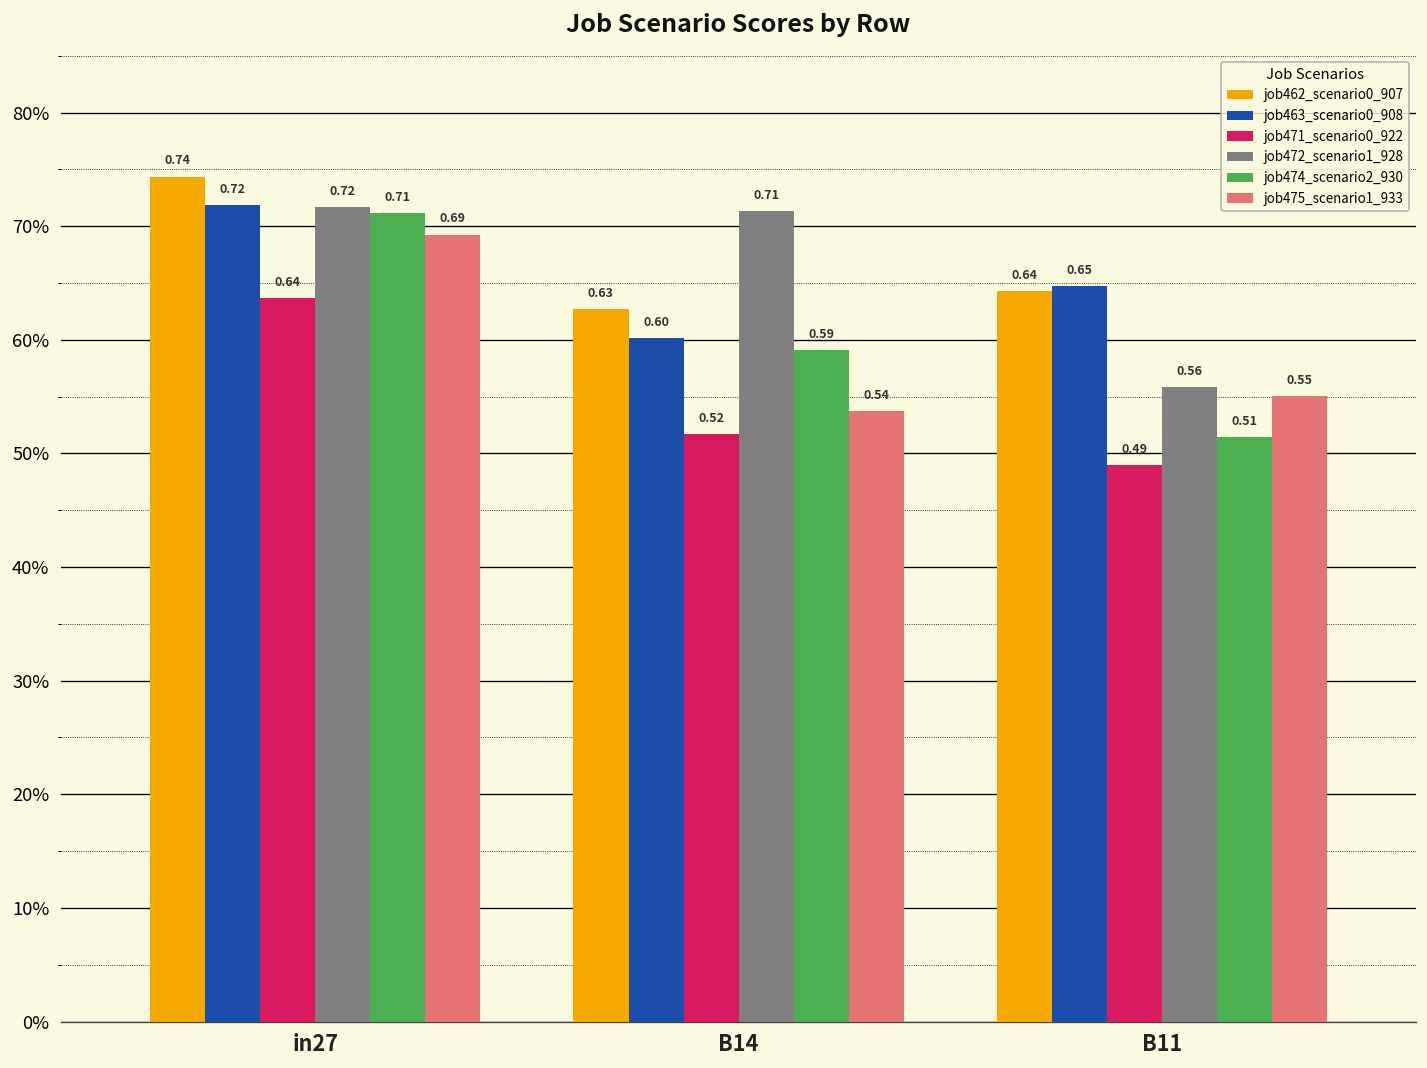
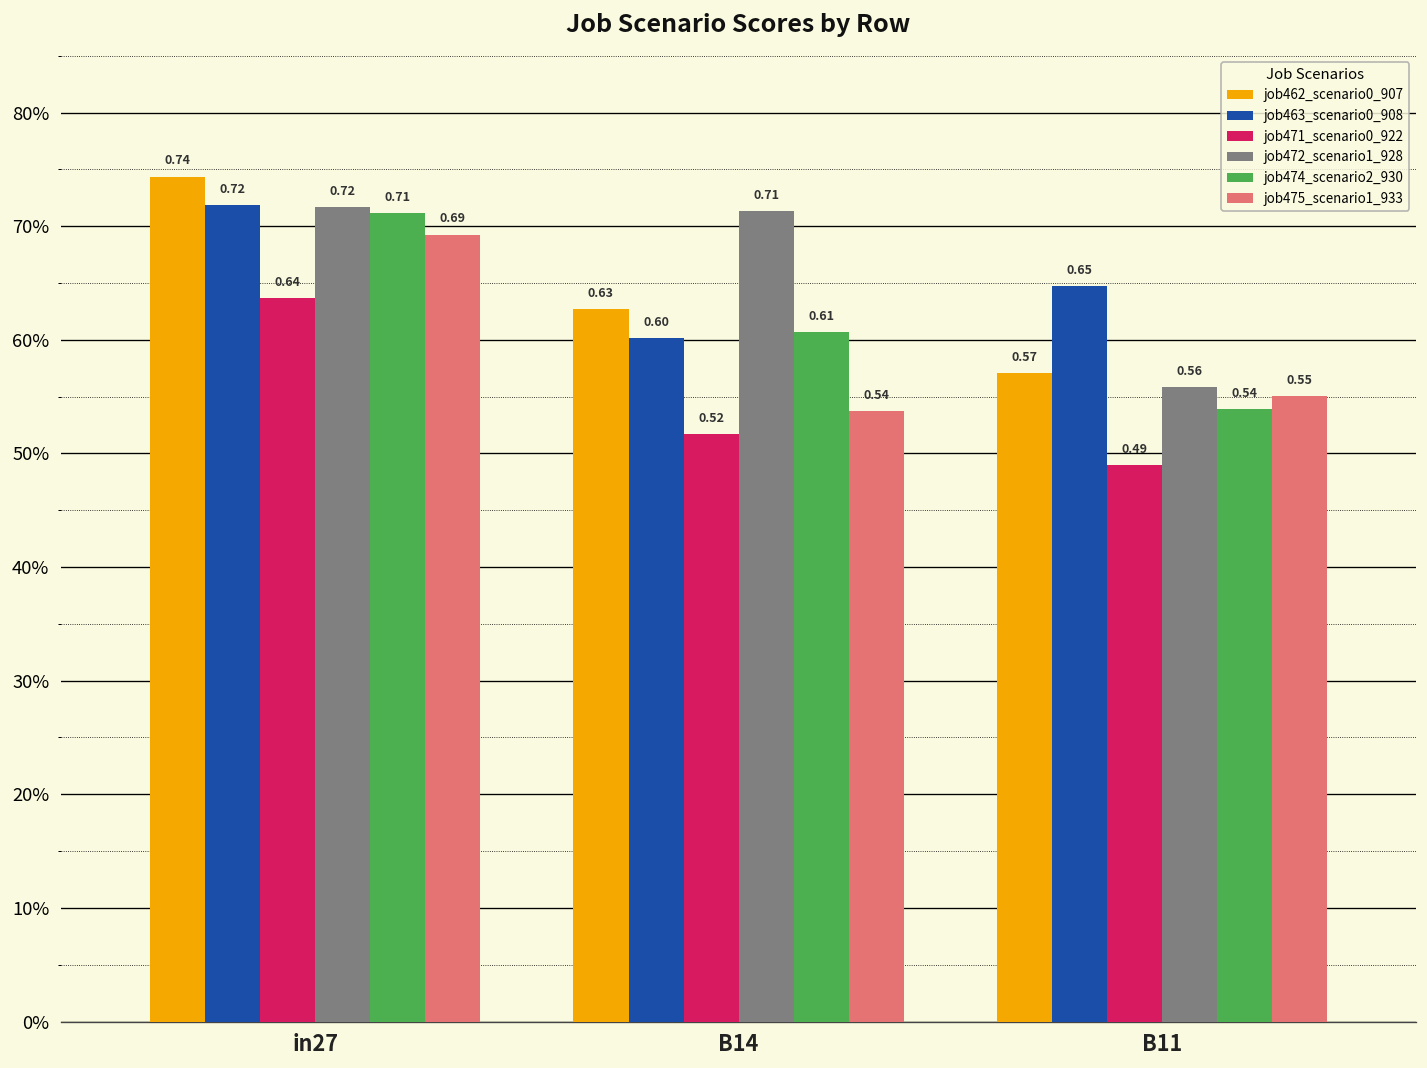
job474_scenario2_930, B14: 0.59 -> 0.61
job462_scenario0_907, B11: 0.64 -> 0.57
job474_scenario2_930, B11: 0.51 -> 0.54
